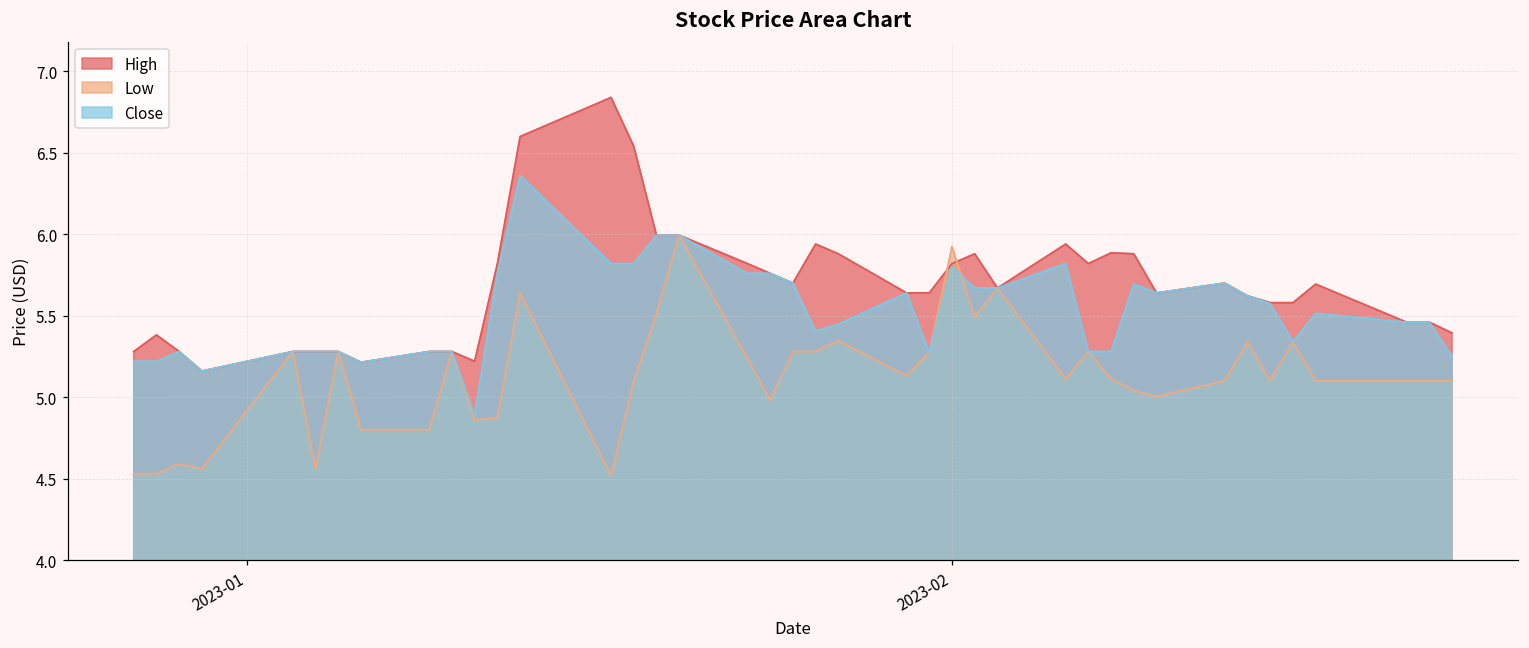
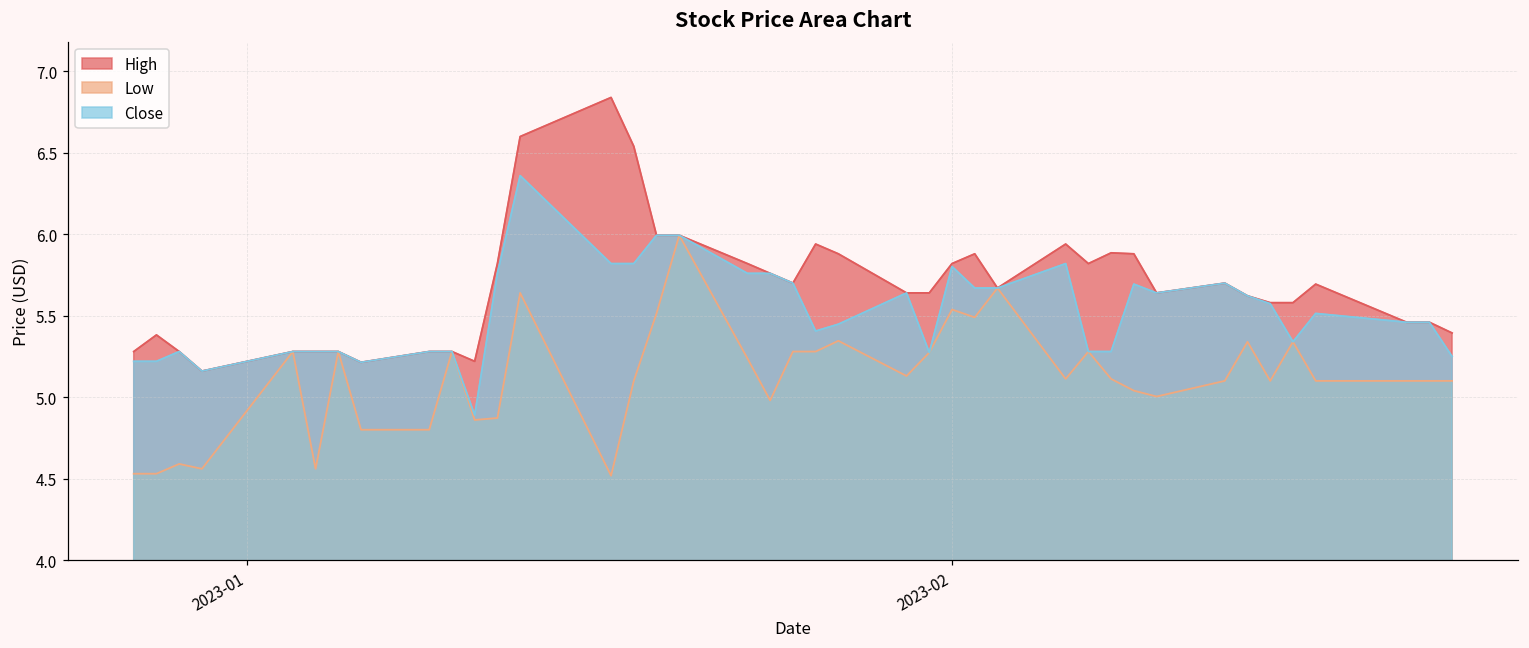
Low, 2023-02: 5.92 -> 5.54
